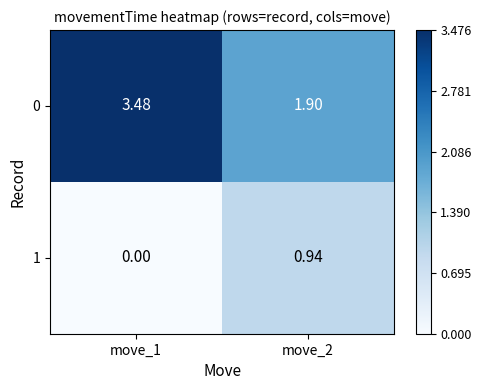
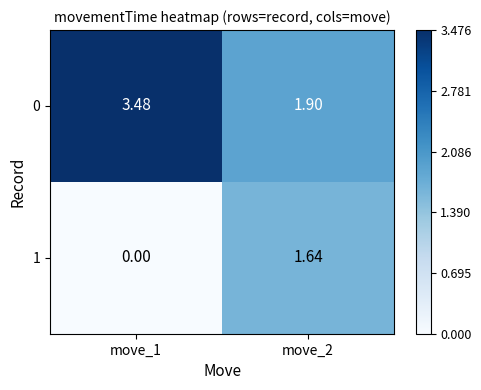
1, move_2: 0.94 -> 1.64
